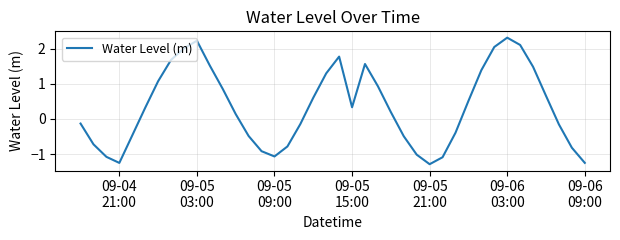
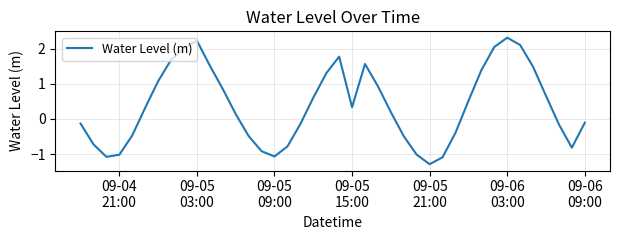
09-04 21:00: -1.3 -> -1.0
09-06 09:00: -1.2 -> -0.1
